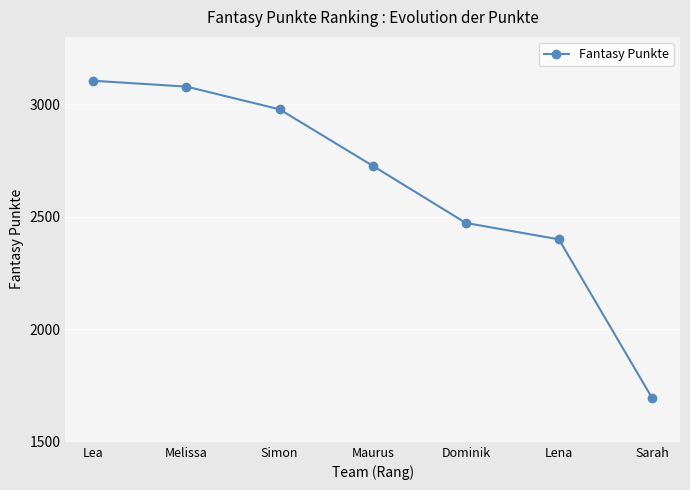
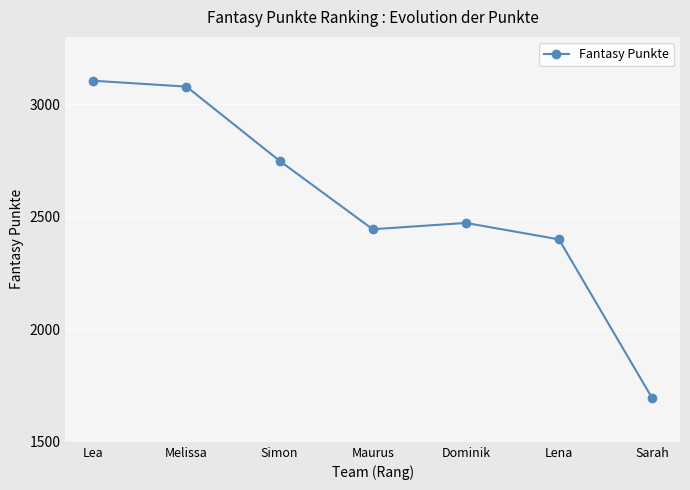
Simon: 2980 -> 2750
Maurus: 2730 -> 2450
